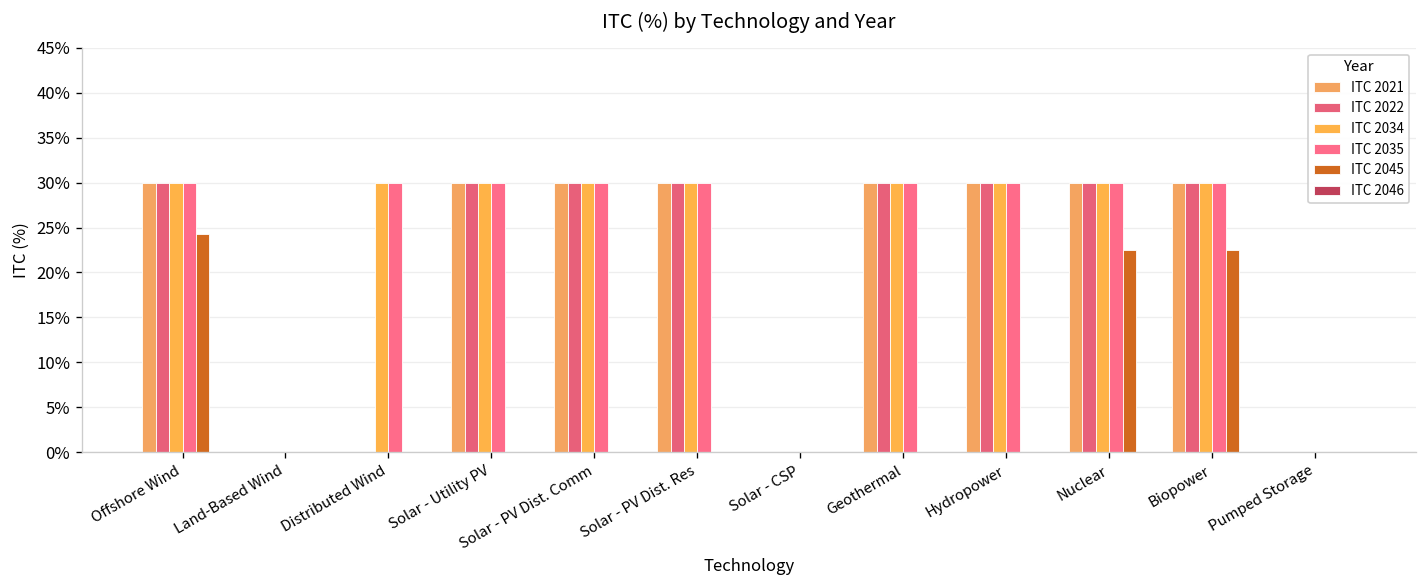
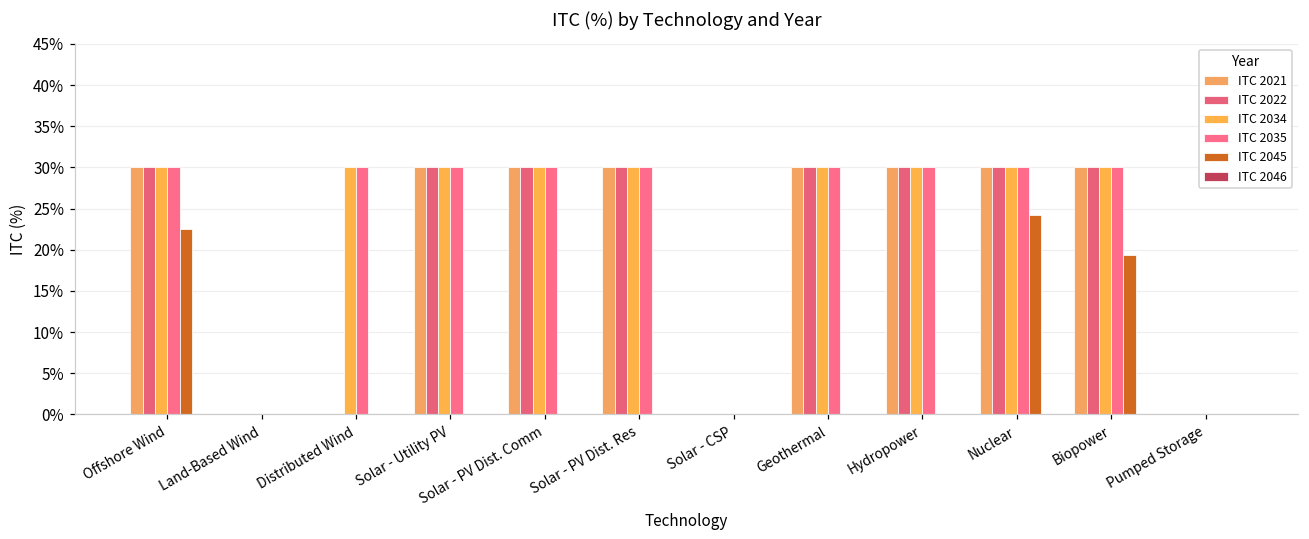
ITC 2045, Offshore Wind: 24% -> 23%
ITC 2045, Nuclear: 23% -> 24%
ITC 2045, Biopower: 23% -> 19%
